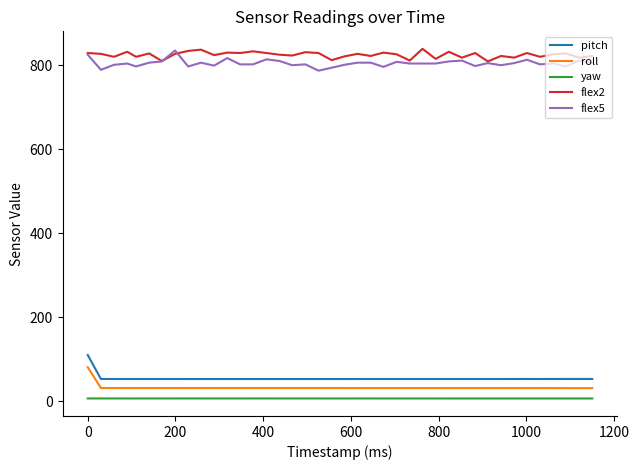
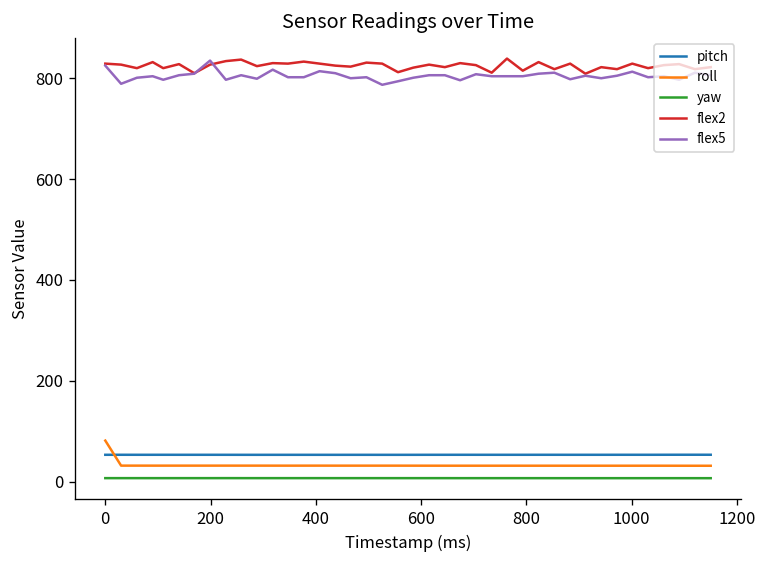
pitch, 0: 110 -> 50
